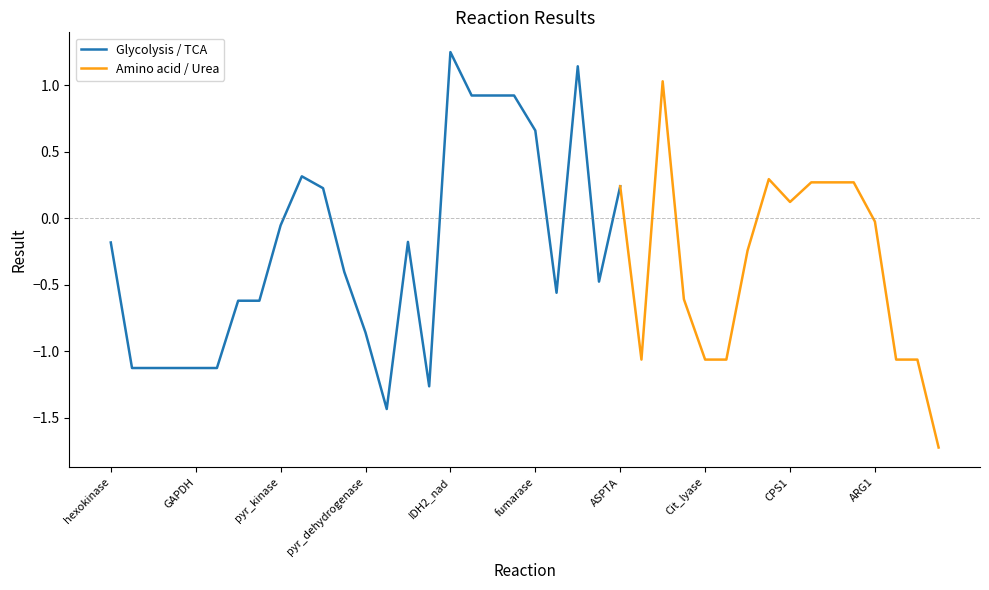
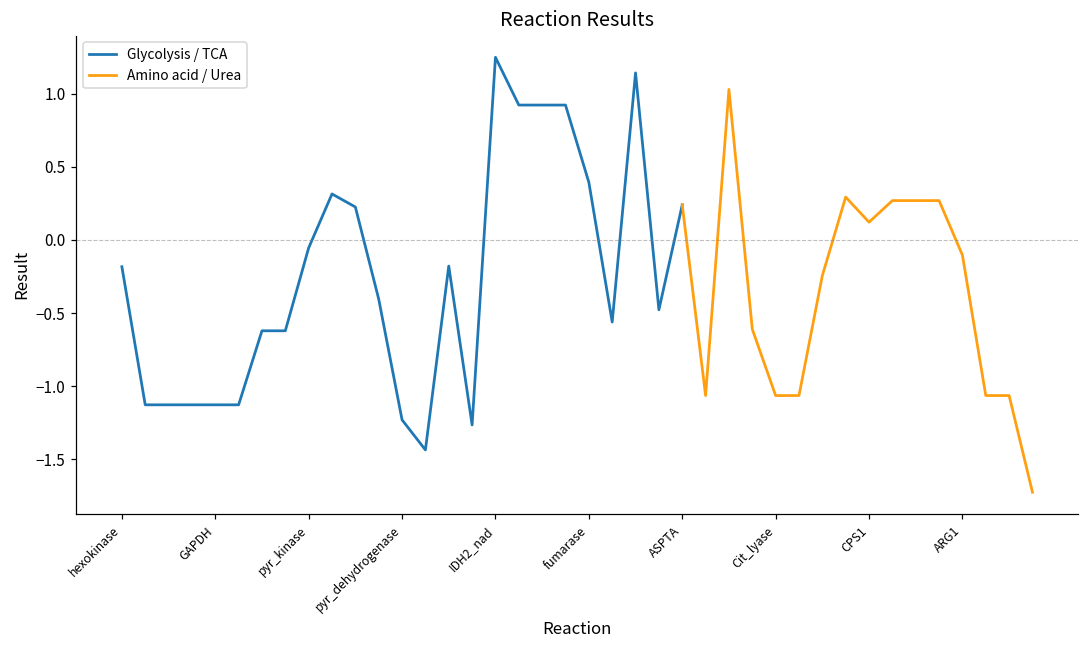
Glycolysis / TCA, pyr_dehydrogenase: -0.86 -> -1.23
Glycolysis / TCA, fumarase: 0.66 -> 0.39
Amino acid / Urea, ARG1: -0.03 -> -0.10
